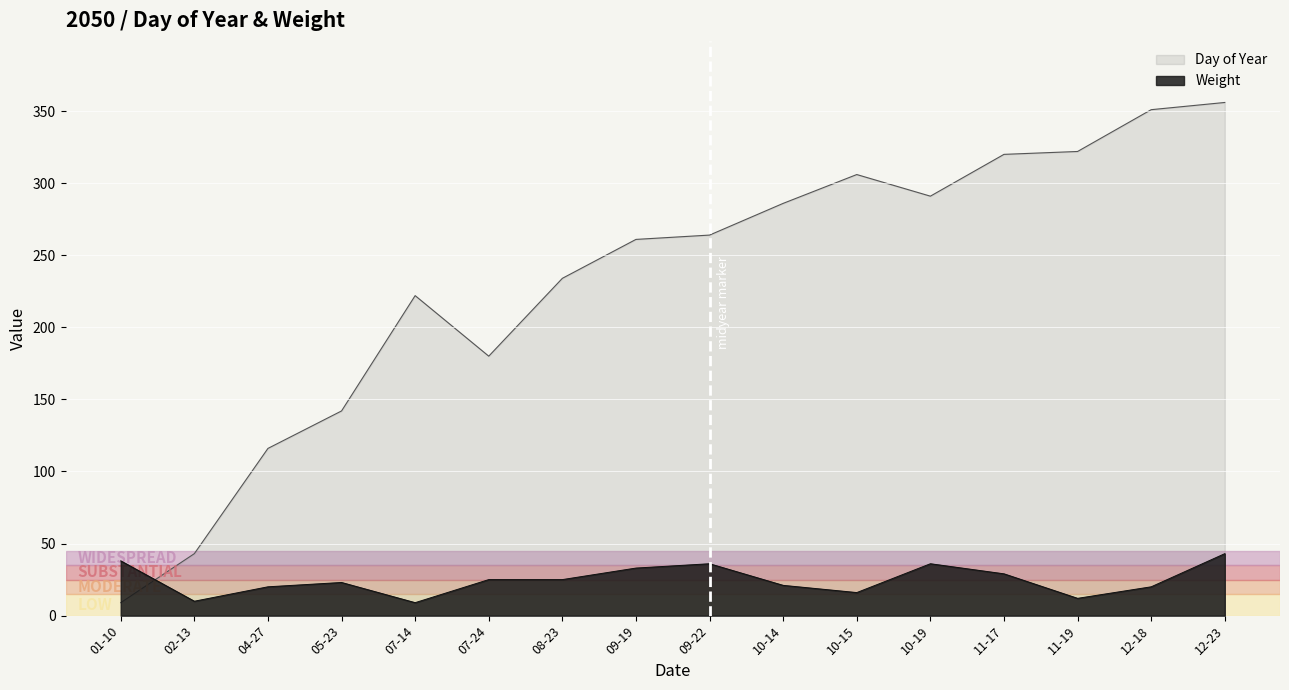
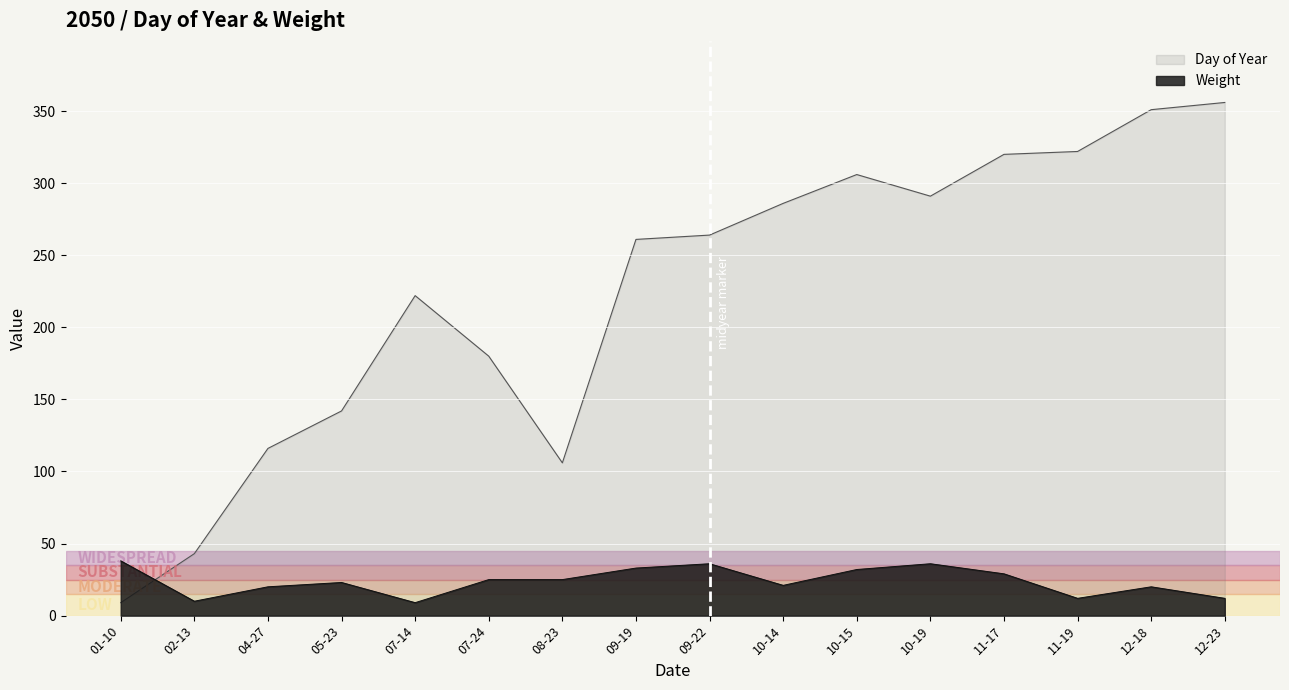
Day of Year, 08-23: 234 -> 106
Weight, 10-15: 16 -> 32
Weight, 12-23: 43 -> 12
